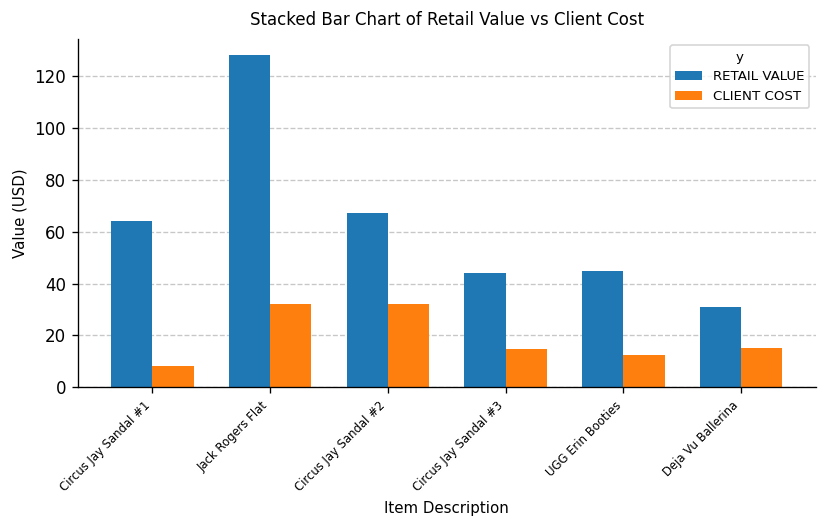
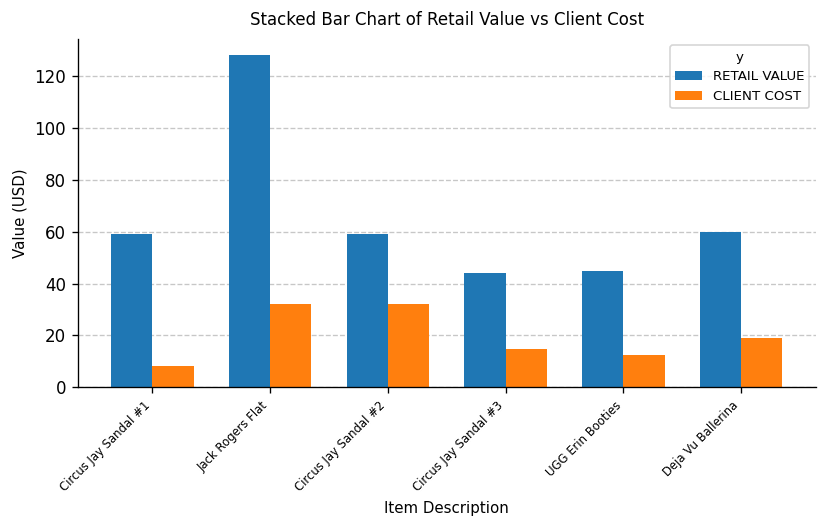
RETAIL VALUE, Circus Jay Sandal #1: 64 -> 59
RETAIL VALUE, Circus Jay Sandal #2: 67 -> 59
RETAIL VALUE, Deja Vu Ballerina: 31 -> 60
CLIENT COST, Deja Vu Ballerina: 15 -> 19
